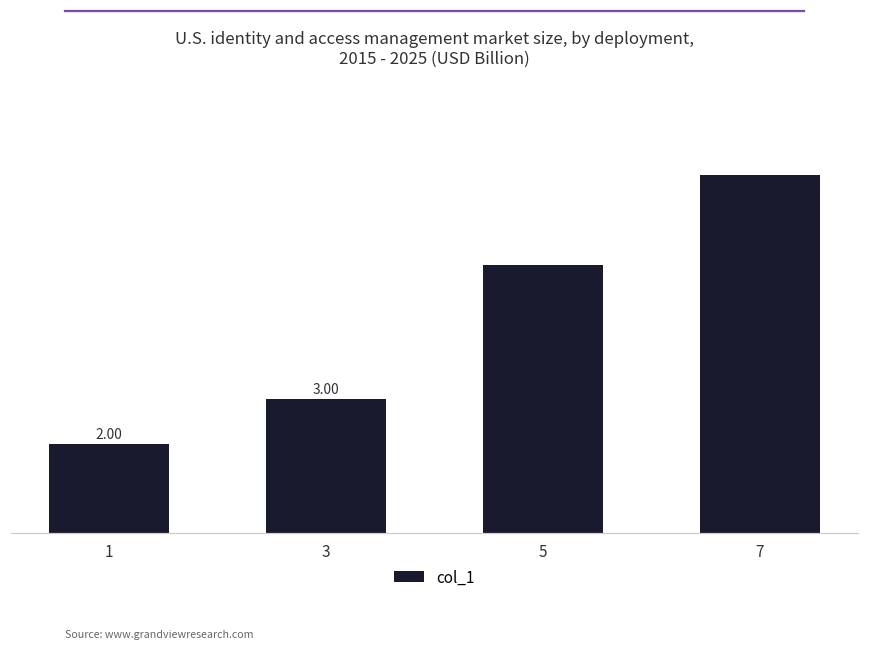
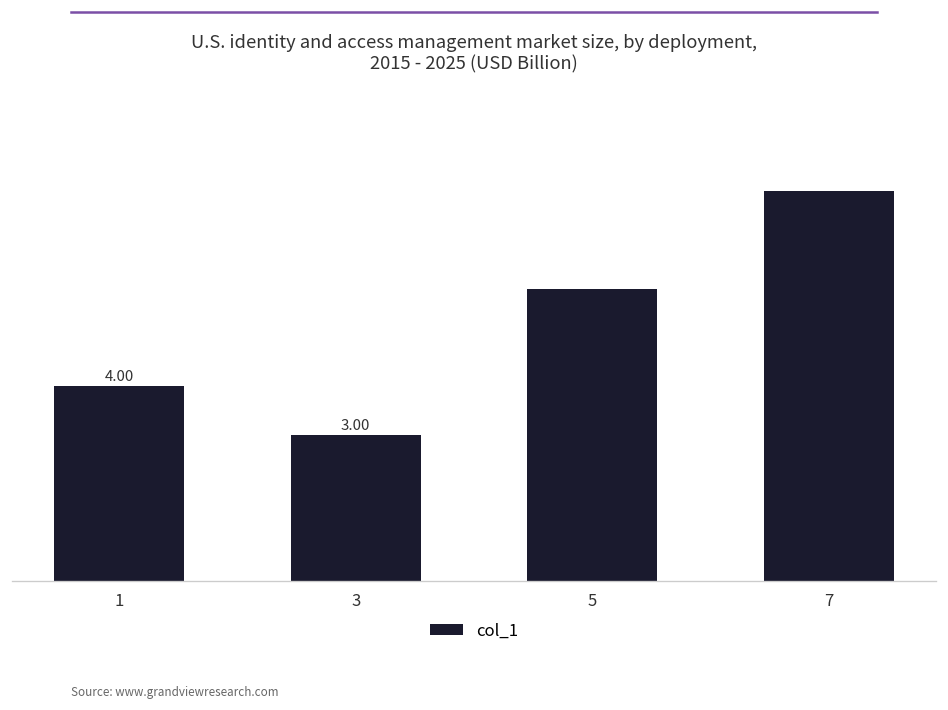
1: 2.00 -> 4.00
